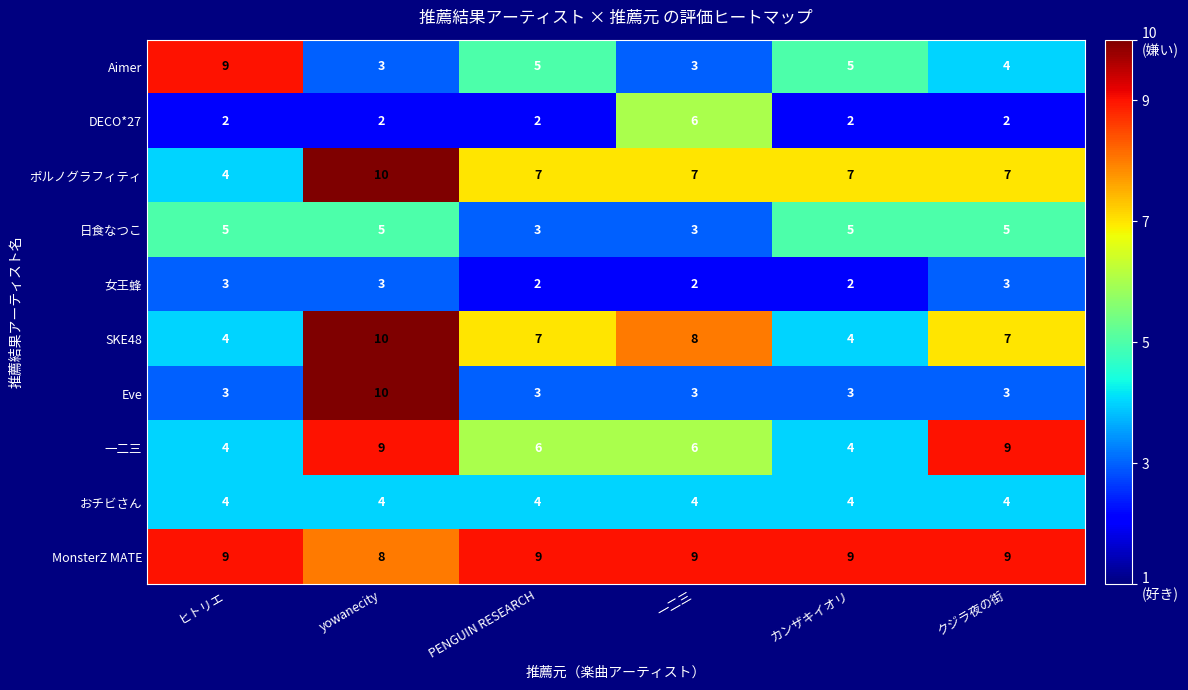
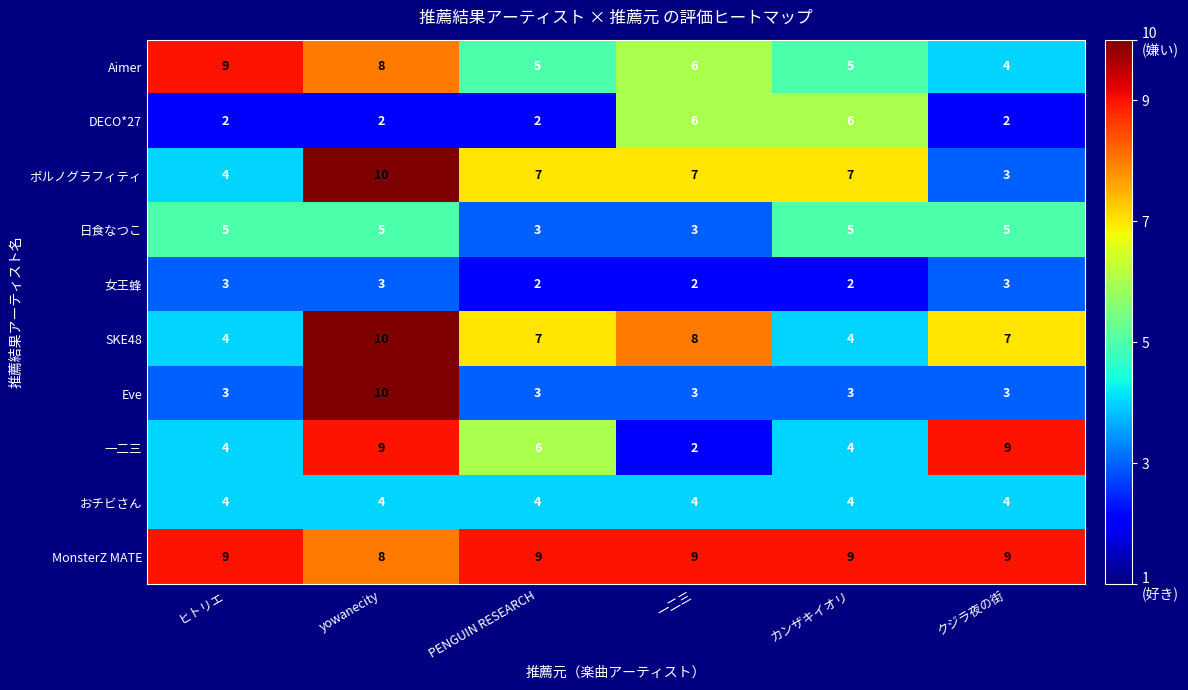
Aimer, yowanecity: 3 -> 8
Aimer, 一二三: 3 -> 6
DECO*27, カンザキイオリ: 2 -> 6
ポルノグラフィティ, クジラ夜の街: 7 -> 3
一二三, 一二三: 6 -> 2
